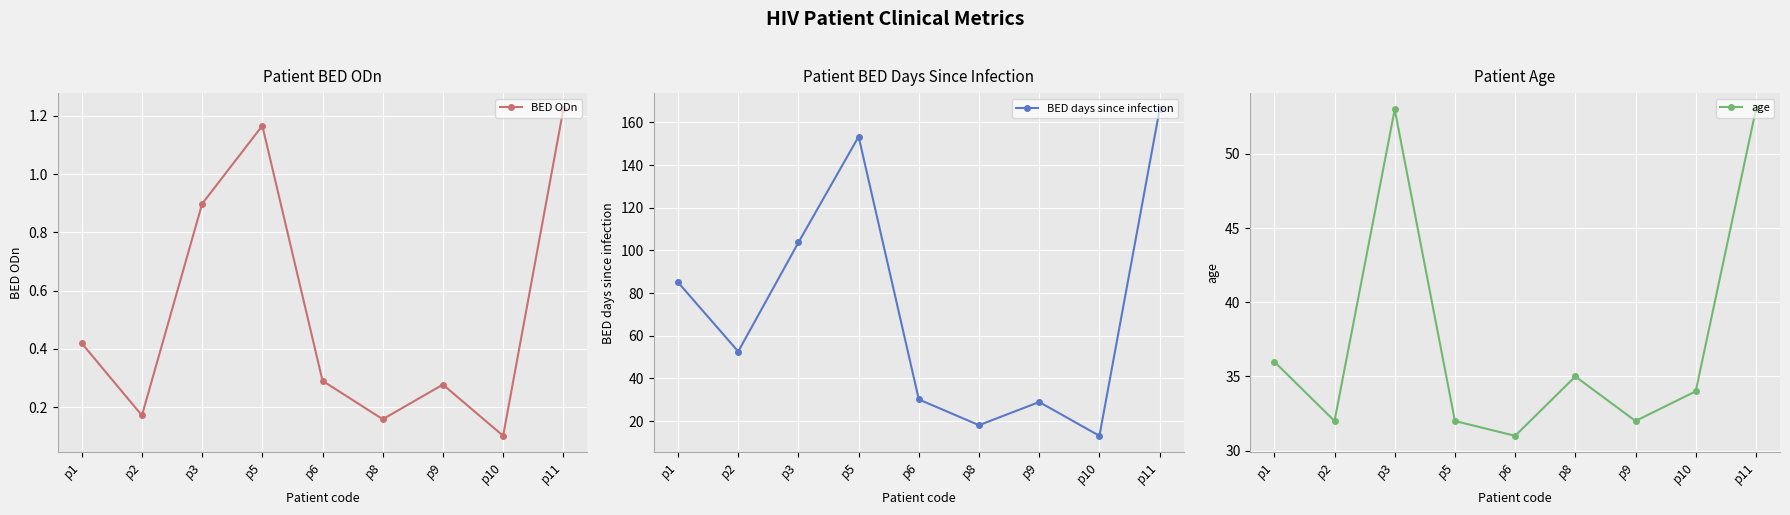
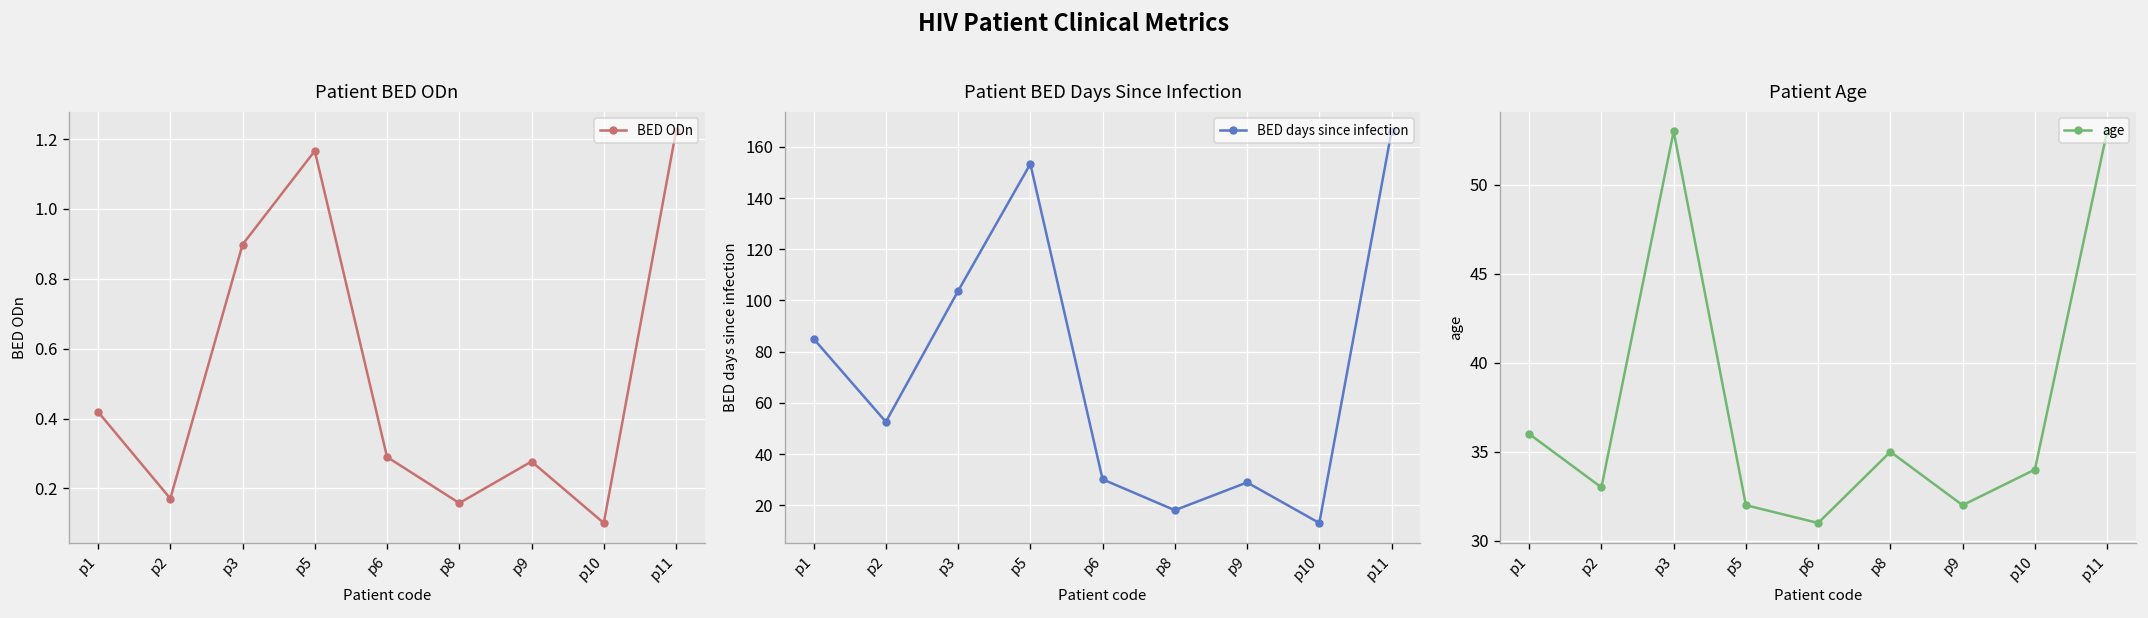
Patient Age, p2: 32 -> 33
